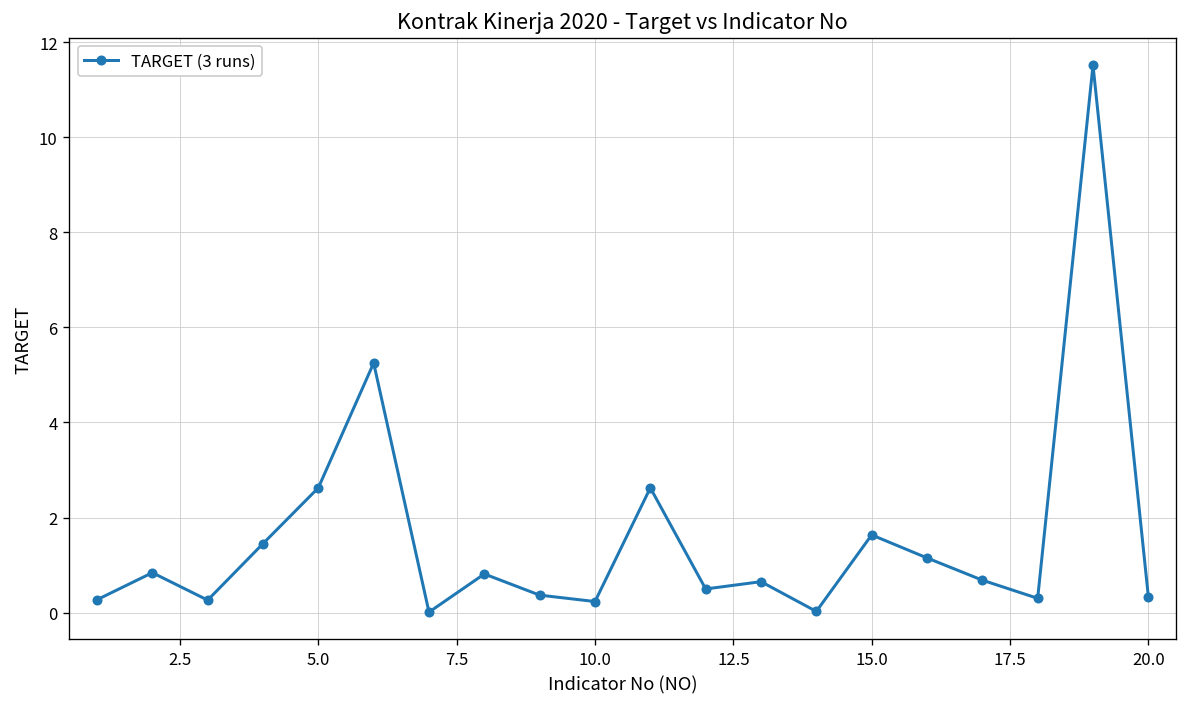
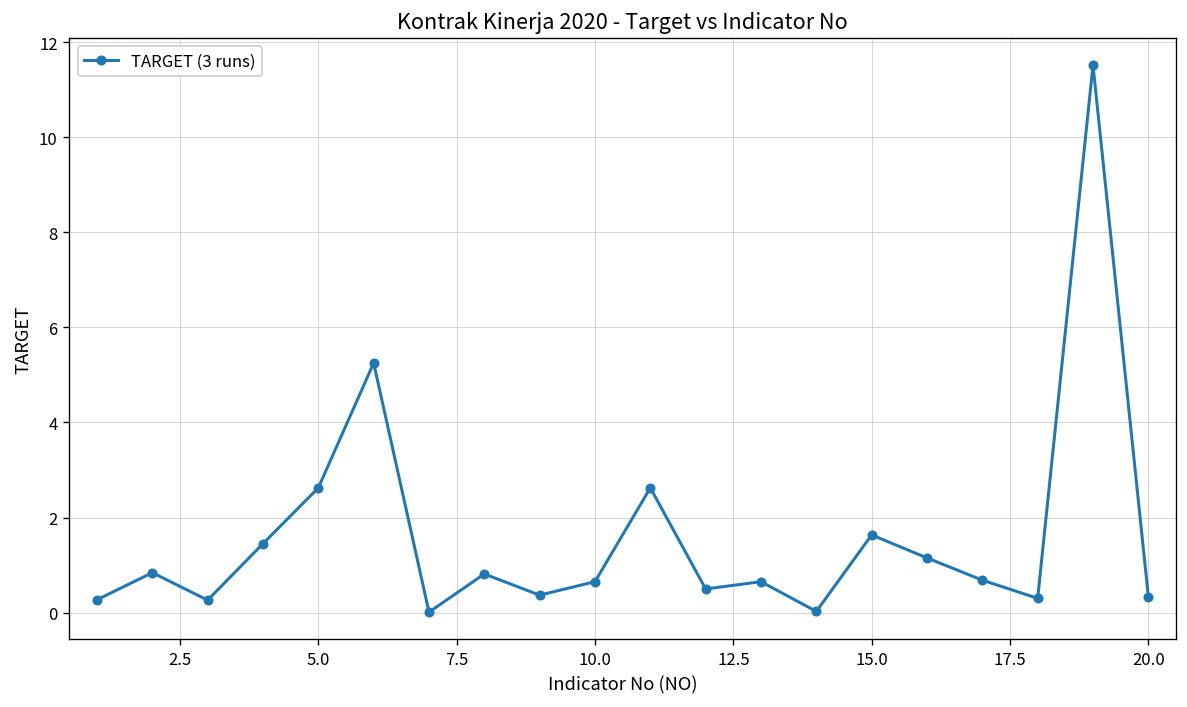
10.0: 0.2 -> 0.7
